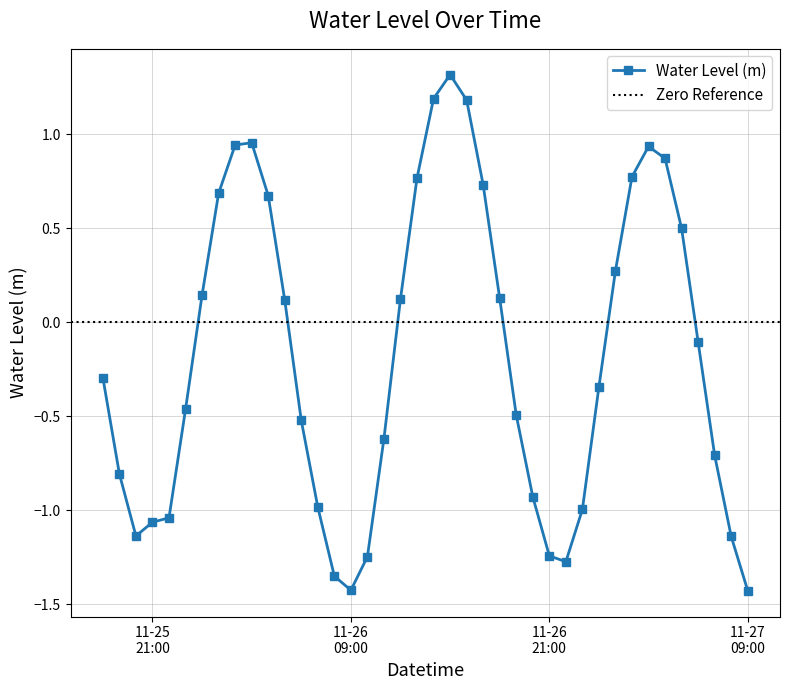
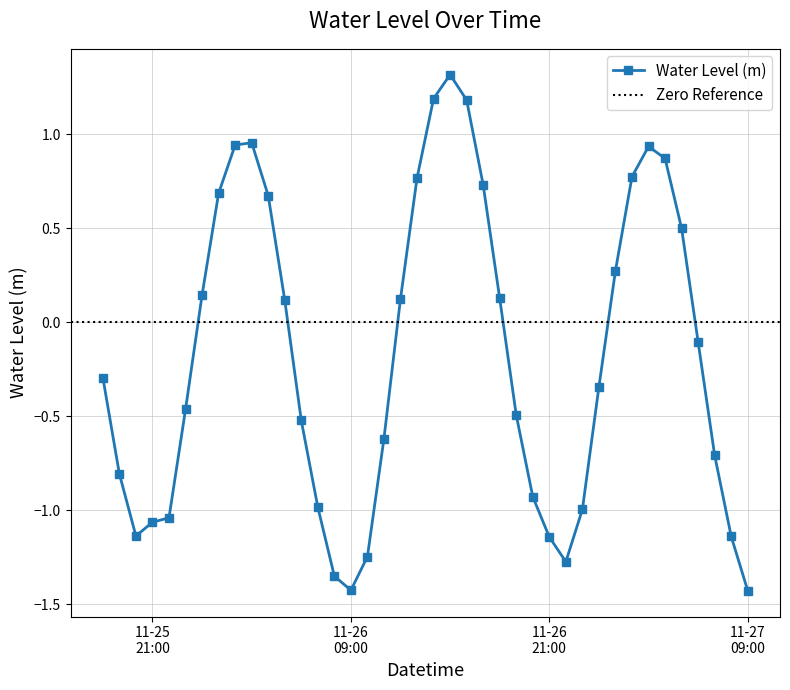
11-26 21:00: -1.24 -> -1.14
